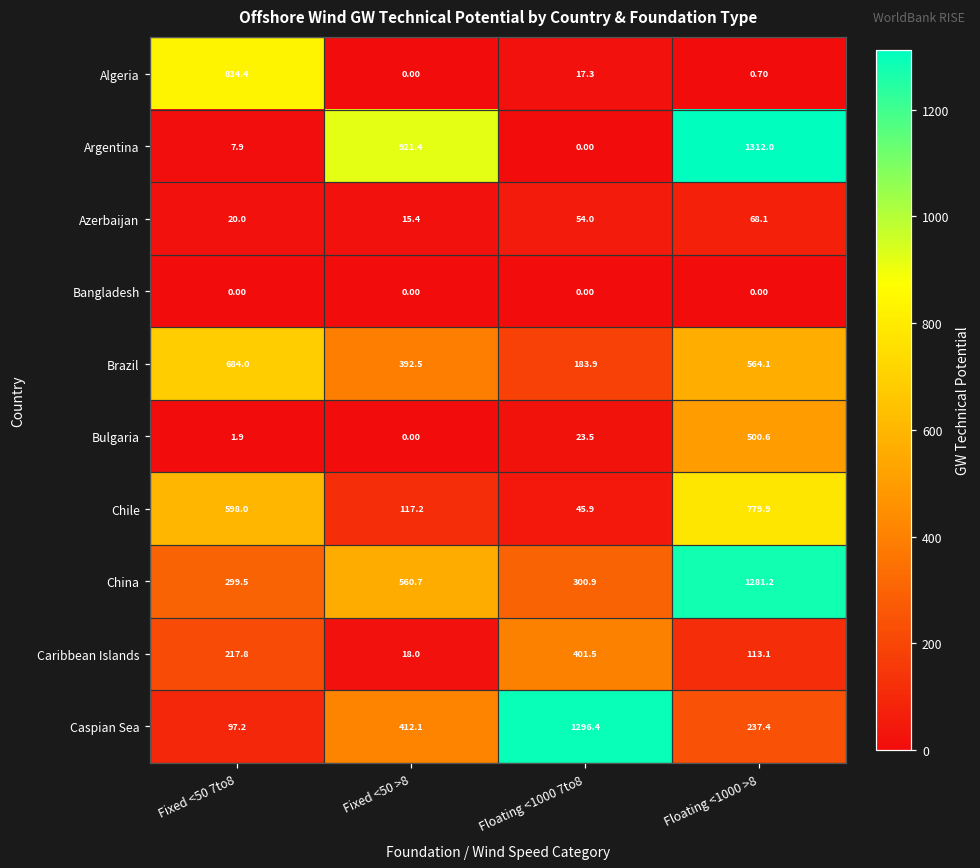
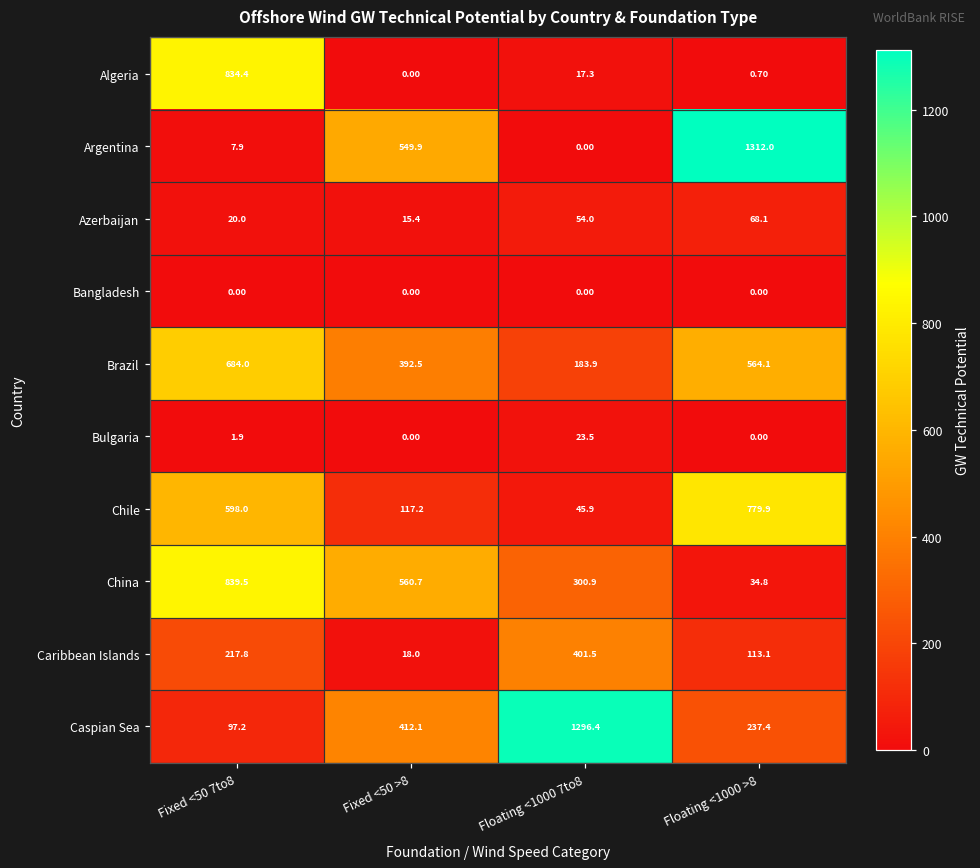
Argentina, Fixed <50 >8: 921.4 -> 549.9
Bulgaria, Floating <1000 >8: 500.6 -> 0.00
China, Fixed <50 7to8: 299.5 -> 839.5
China, Floating <1000 >8: 1281.2 -> 34.8
